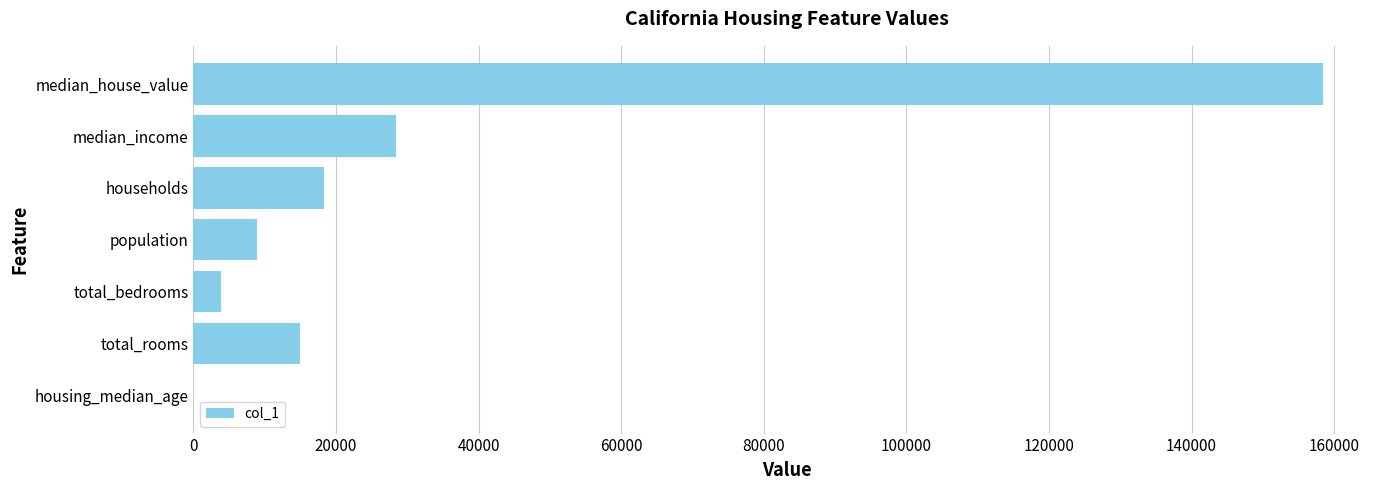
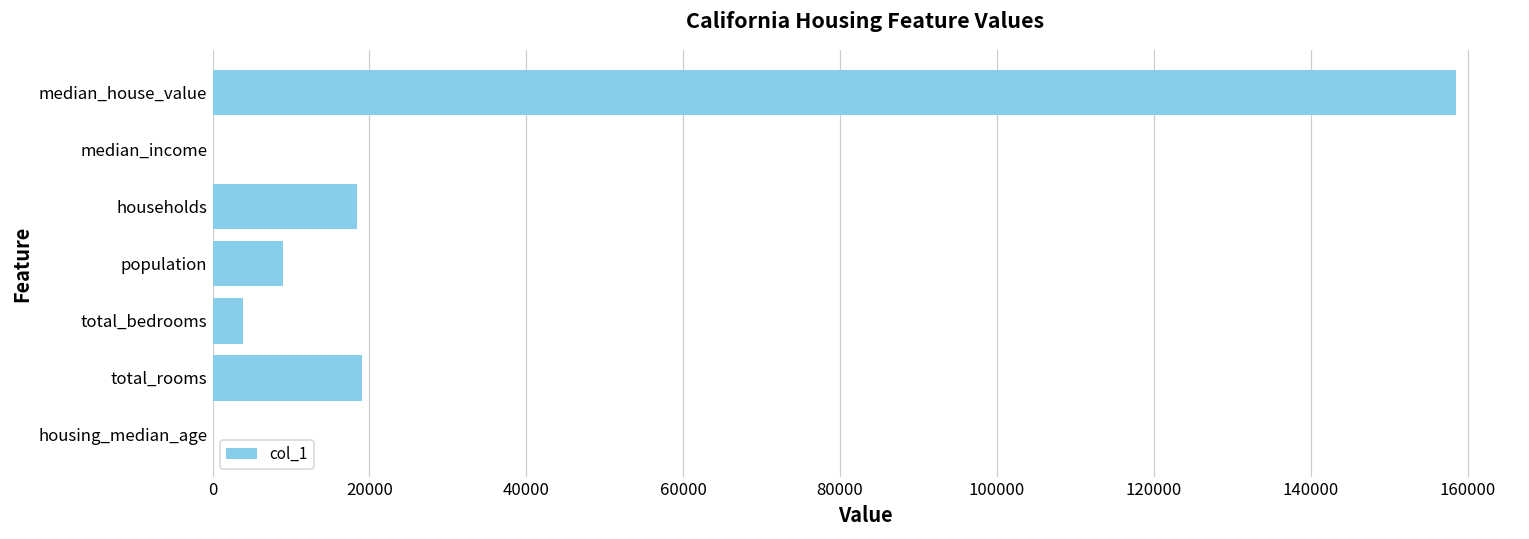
median_income: 28000 -> 0
total_rooms: 15000 -> 19000
